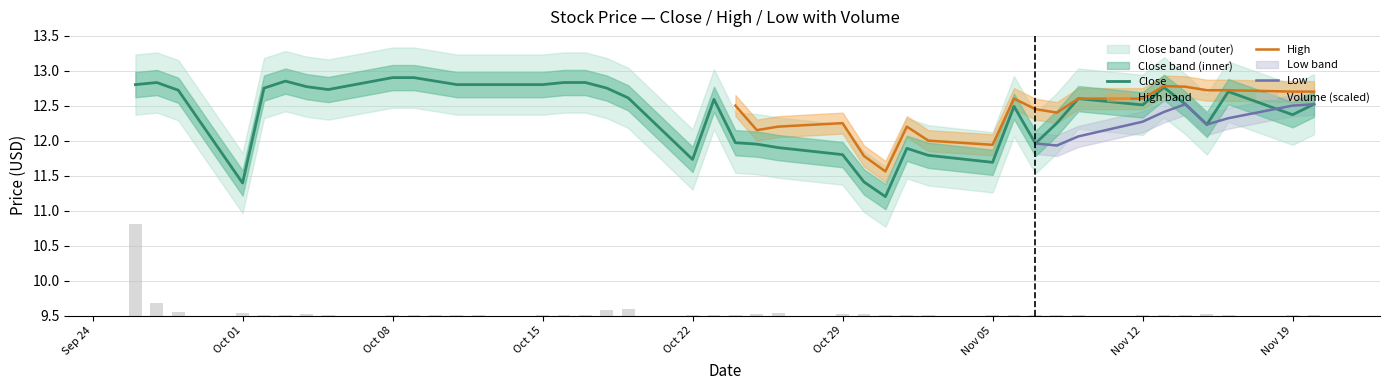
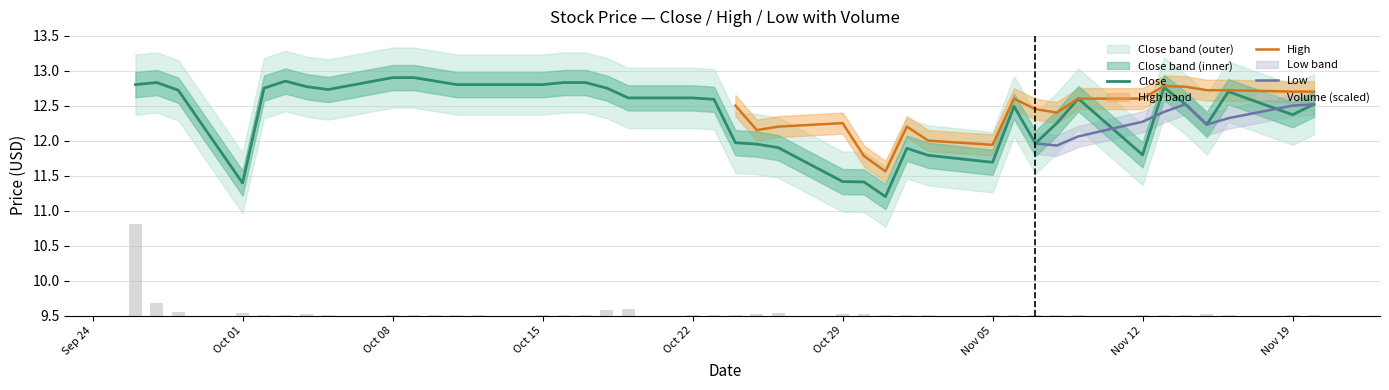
Close, Oct 22: 11.7 -> 12.6
Close, Oct 29: 11.8 -> 11.4
Close, Nov 12: 12.5 -> 11.8
